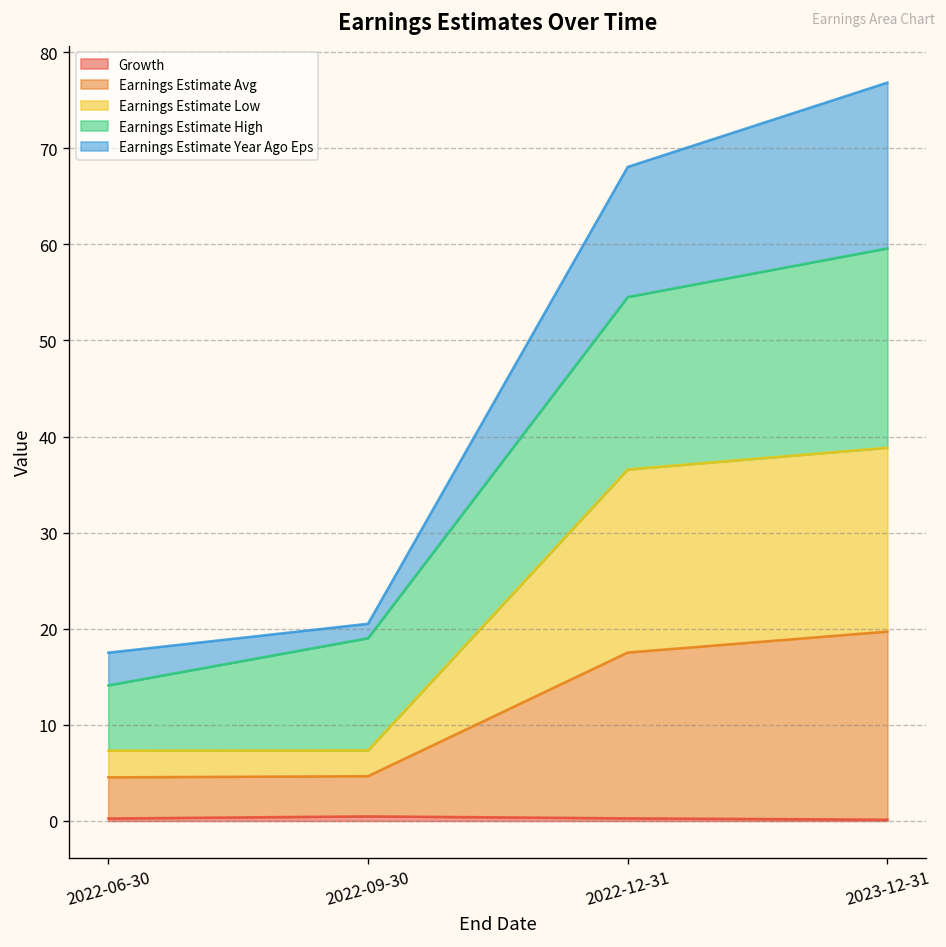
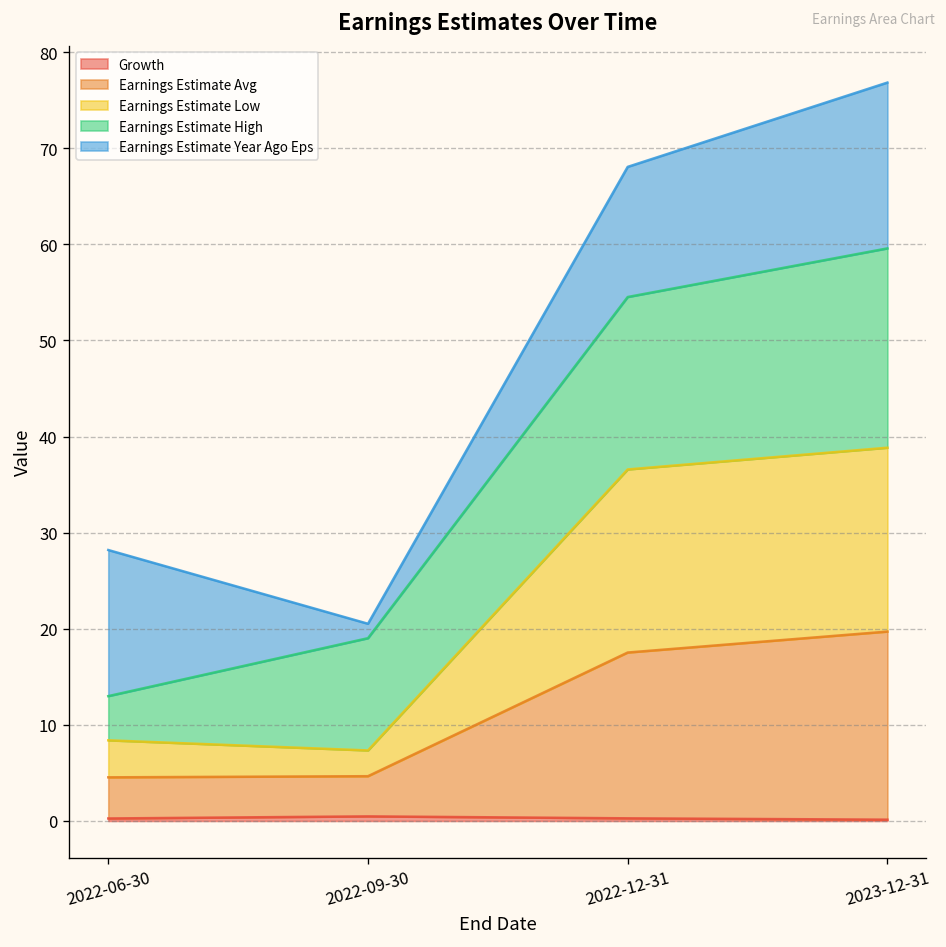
Earnings Estimate Low, 2022-06-30: 3 -> 4
Earnings Estimate High, 2022-06-30: 7 -> 5
Earnings Estimate Year Ago Eps, 2022-06-30: 3 -> 15
